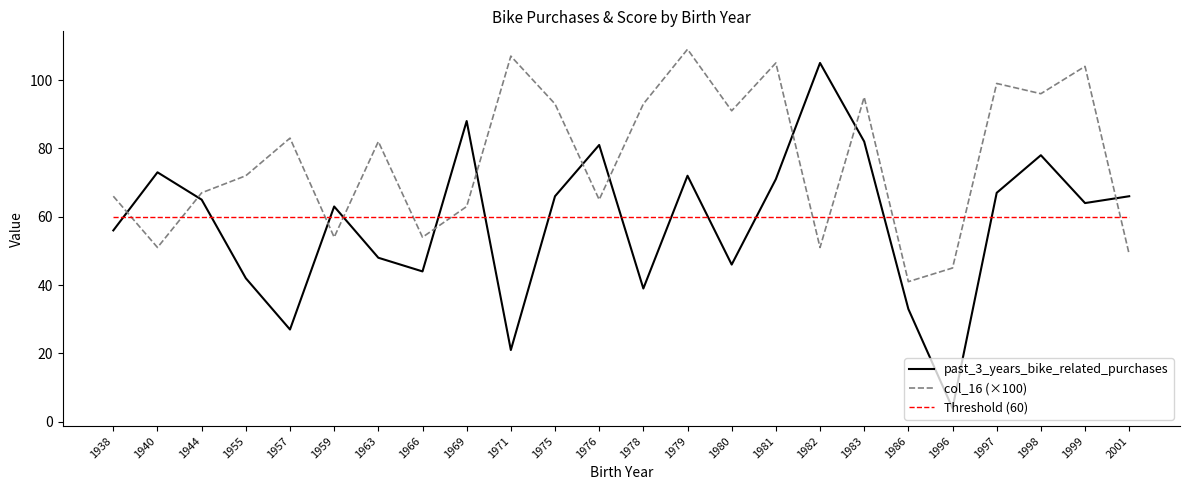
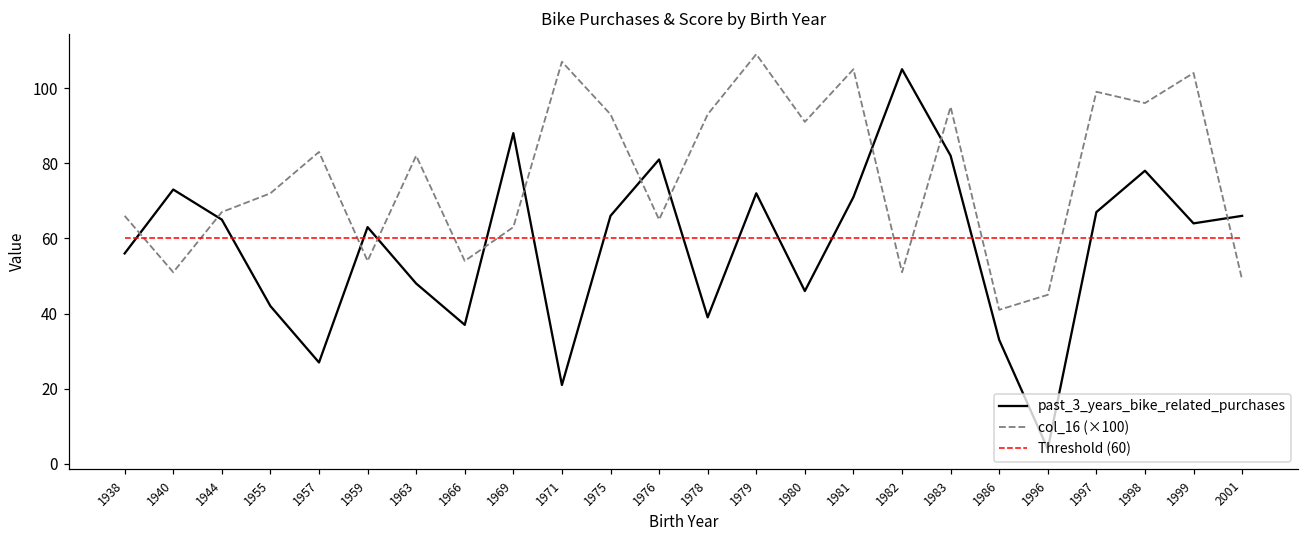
past_3_years_bike_related_purchases, 1966: 44 -> 37
